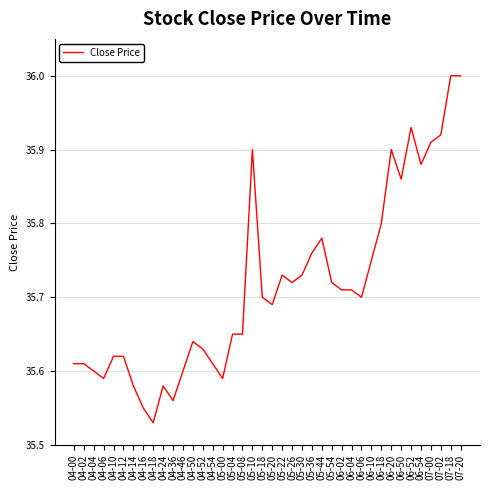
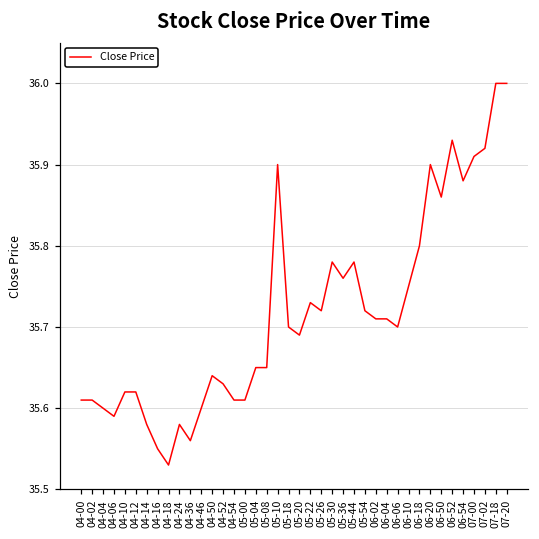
05-00: 35.59 -> 35.61
05-30: 35.73 -> 35.78
